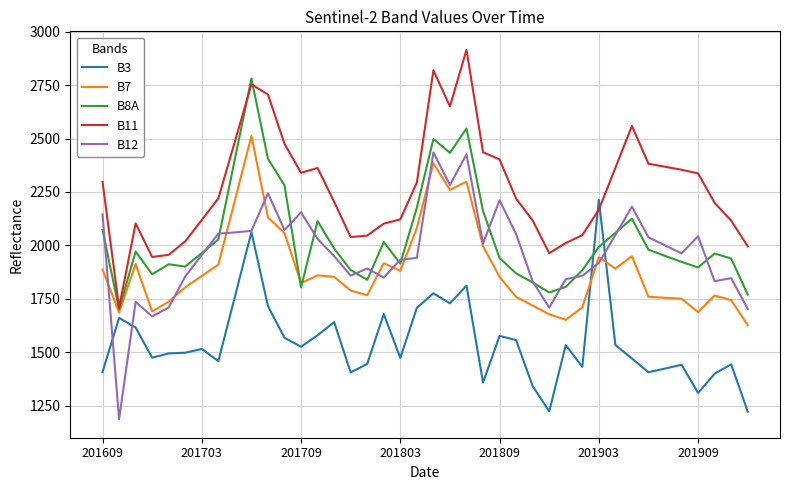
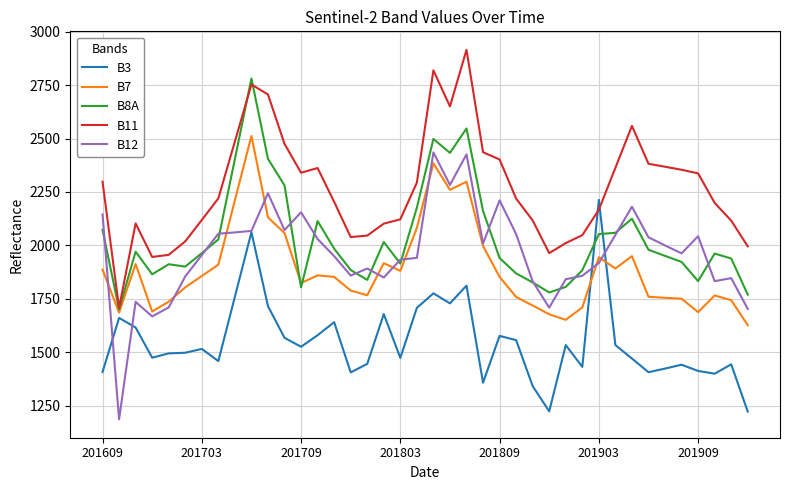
B8A, 201903: 1990 -> 2050
B3, 201909: 1310 -> 1410
B8A, 201909: 1900 -> 1830
